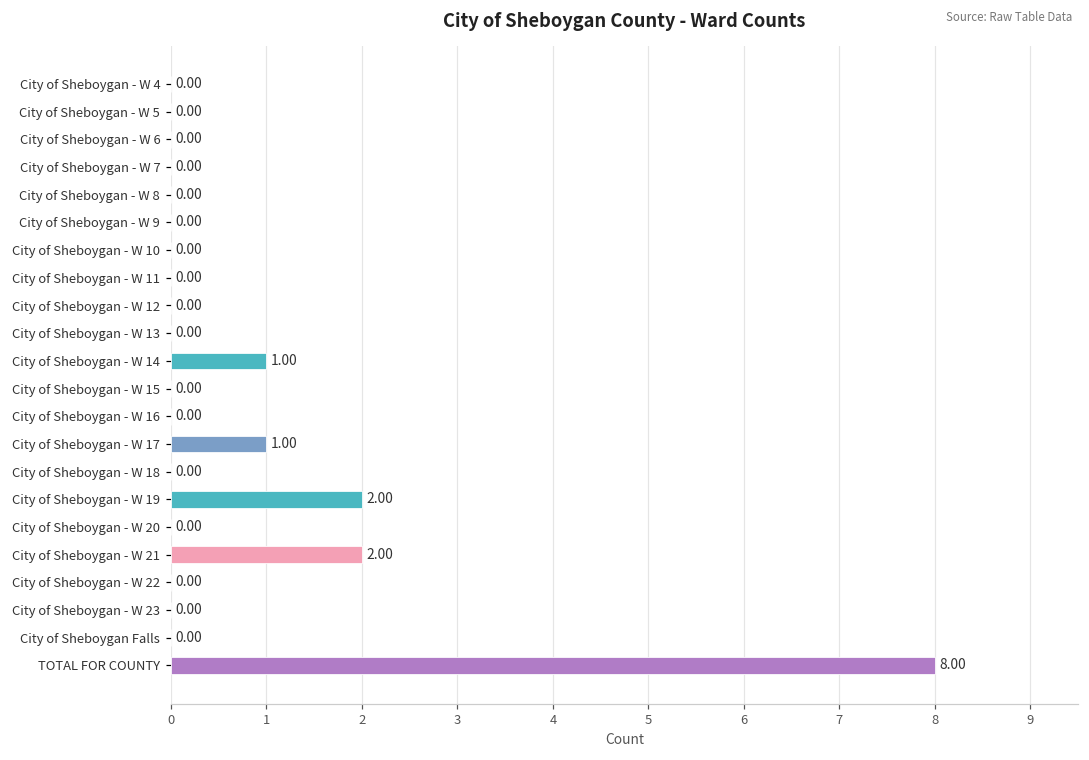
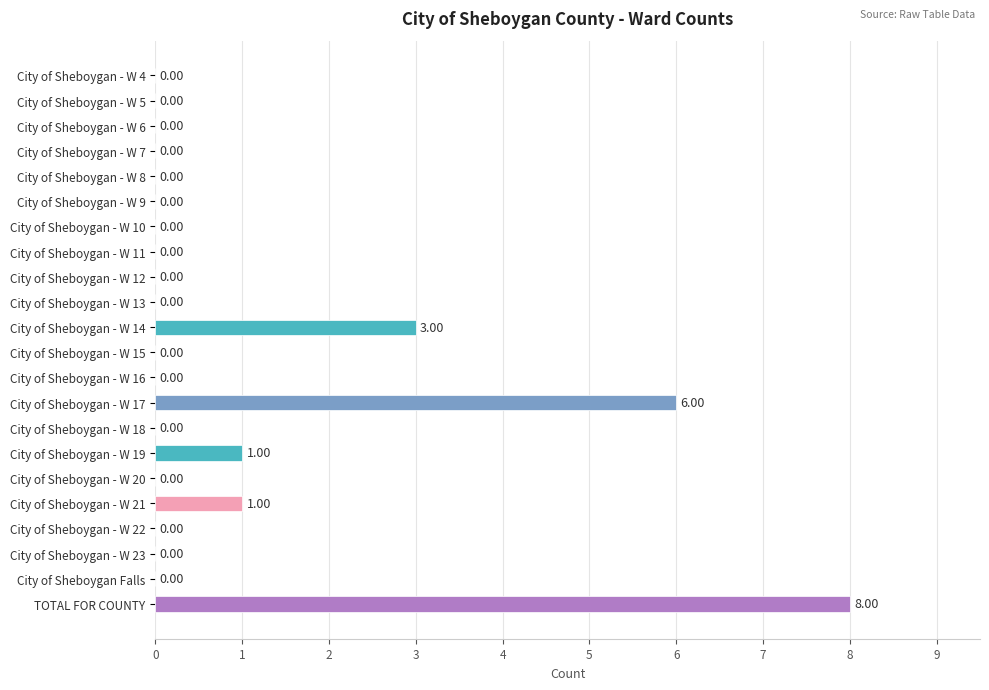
City of Sheboygan - W 14: 1.00 -> 3.00
City of Sheboygan - W 17: 1.00 -> 6.00
City of Sheboygan - W 19: 2.00 -> 1.00
City of Sheboygan - W 21: 2.00 -> 1.00
